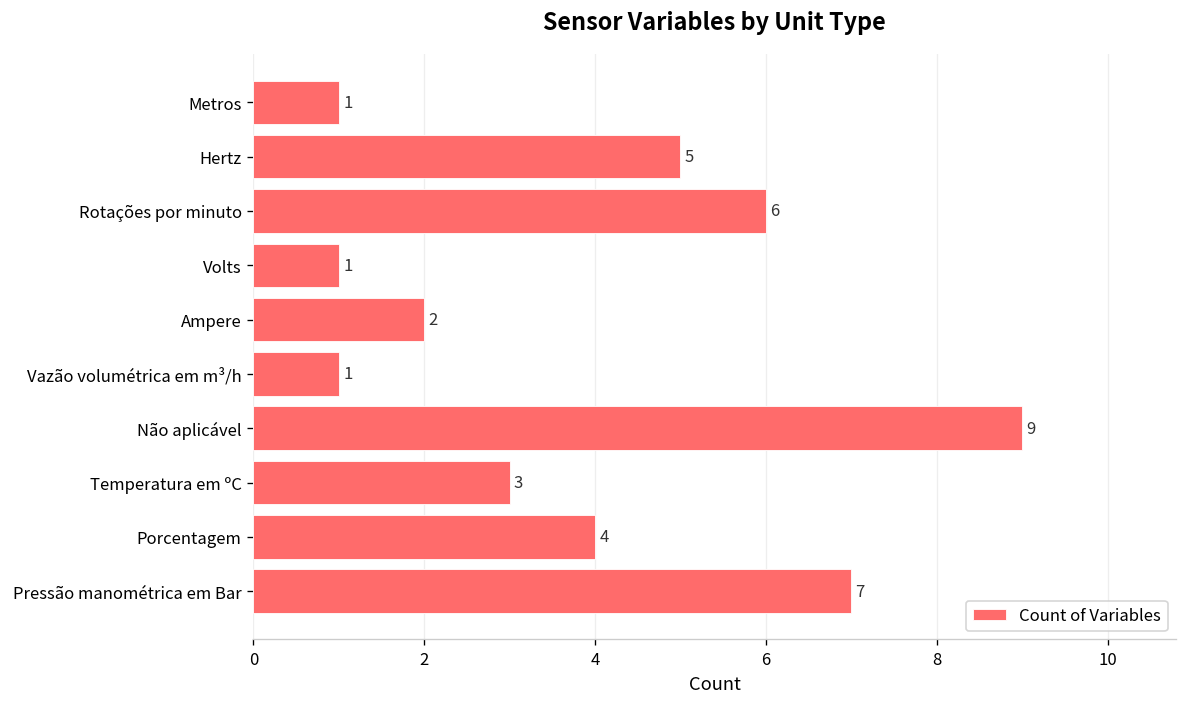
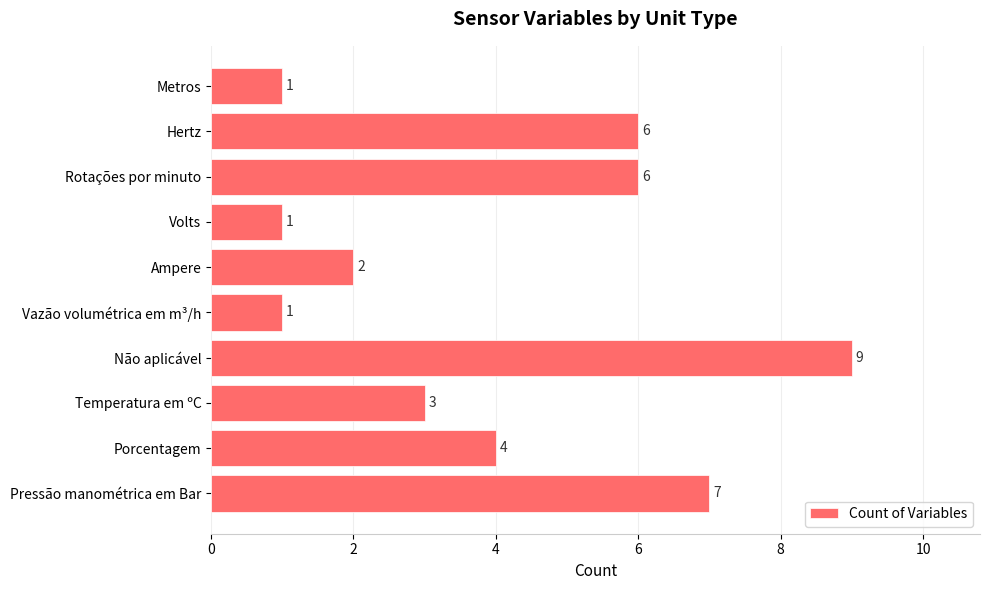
Hertz: 5 -> 6
